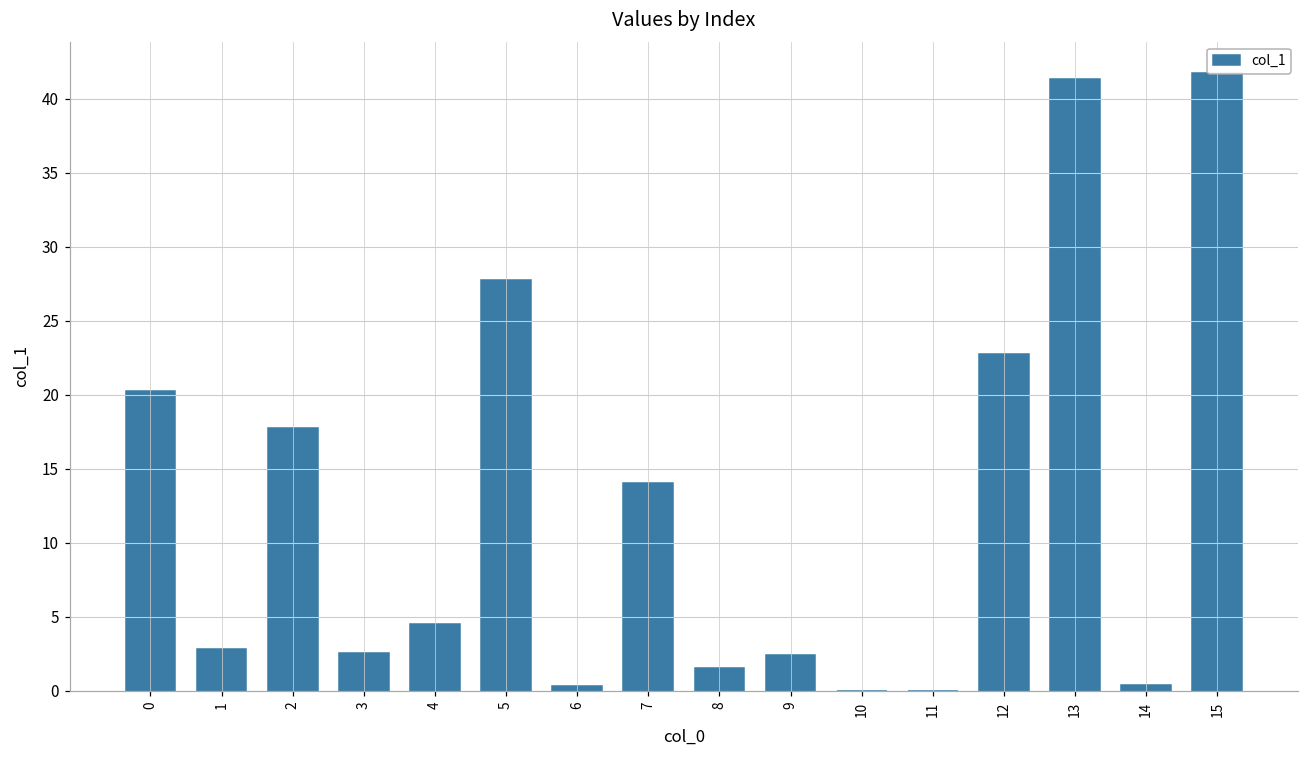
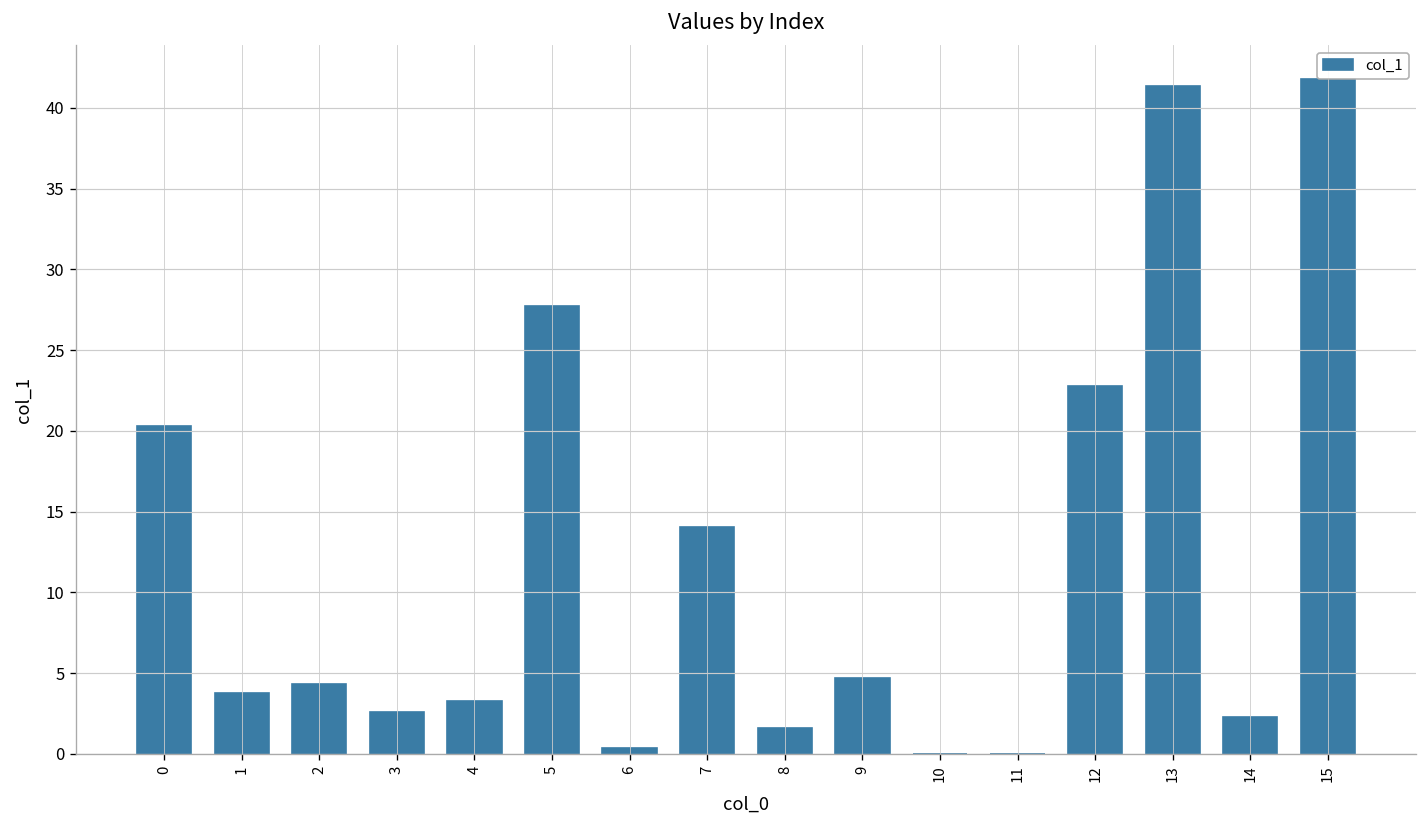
1: 2.8 -> 3.8
2: 17.8 -> 4.3
4: 4.5 -> 3.3
9: 2.5 -> 4.7
14: 0.4 -> 2.2
